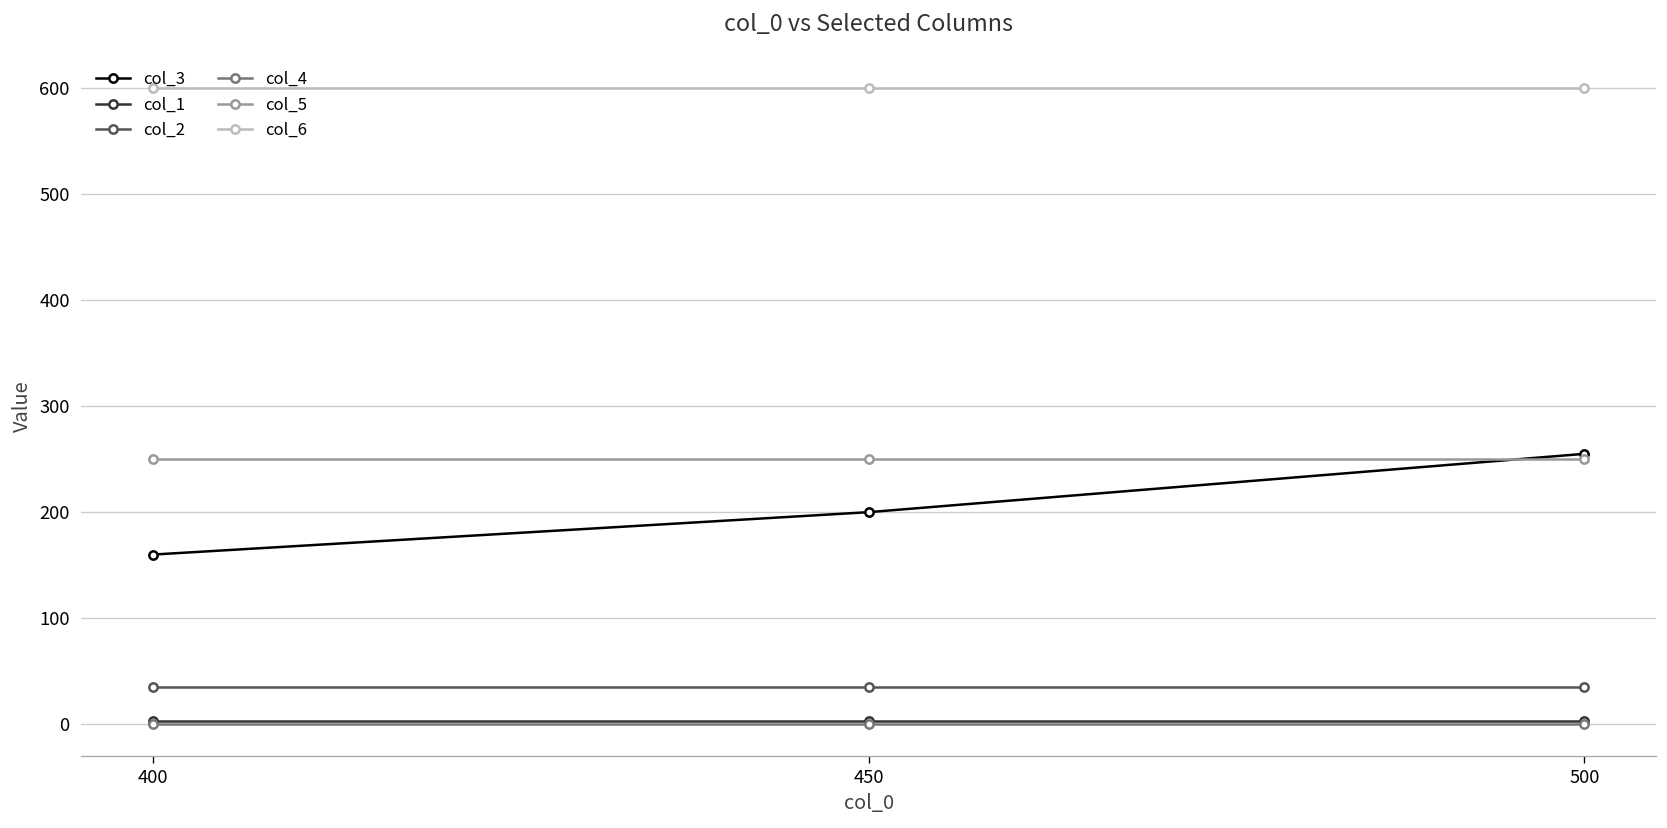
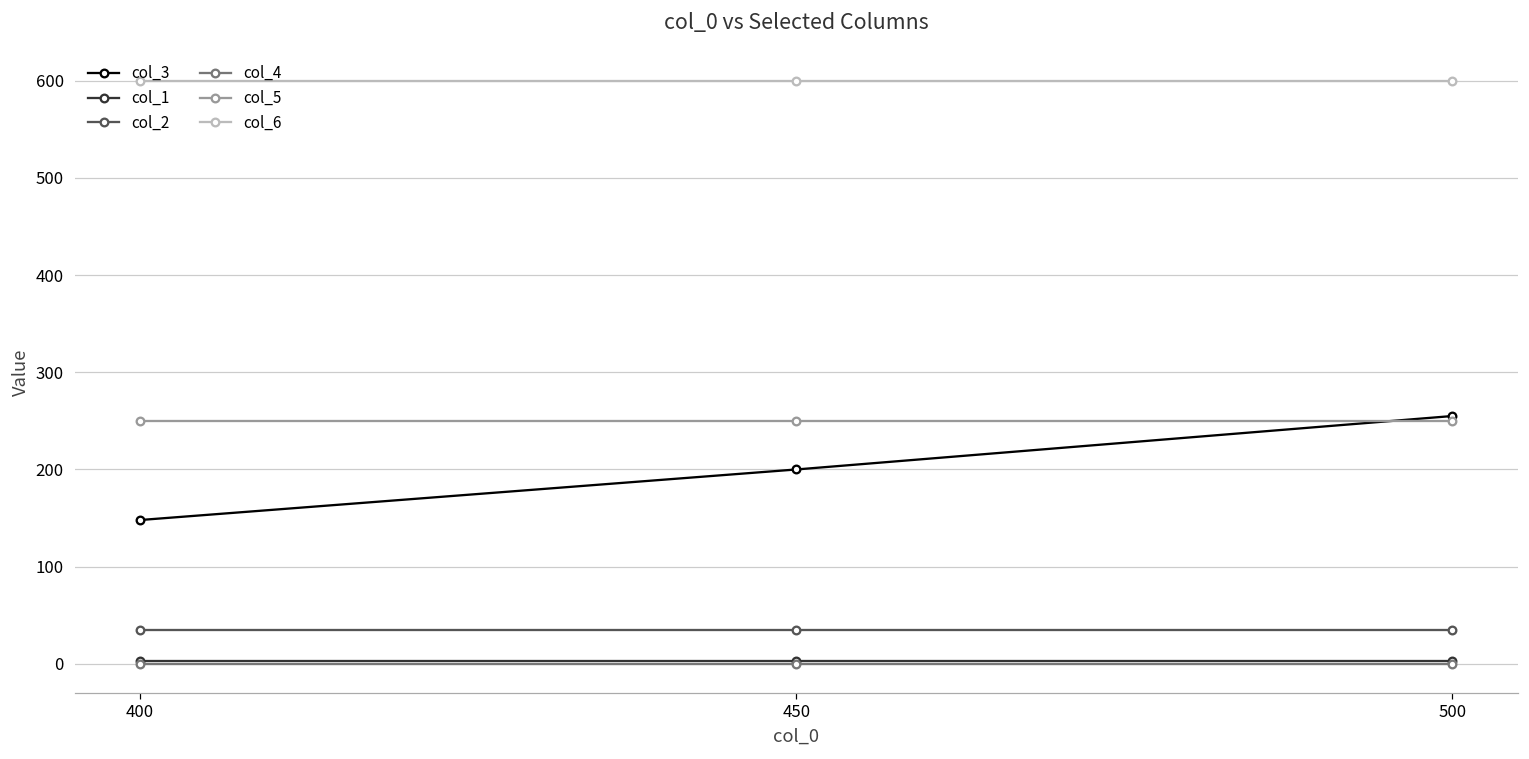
col_3, 400: 160 -> 150
